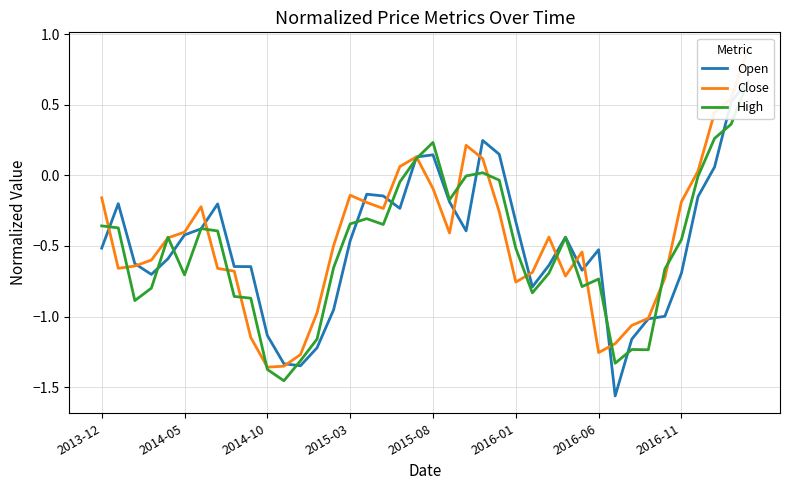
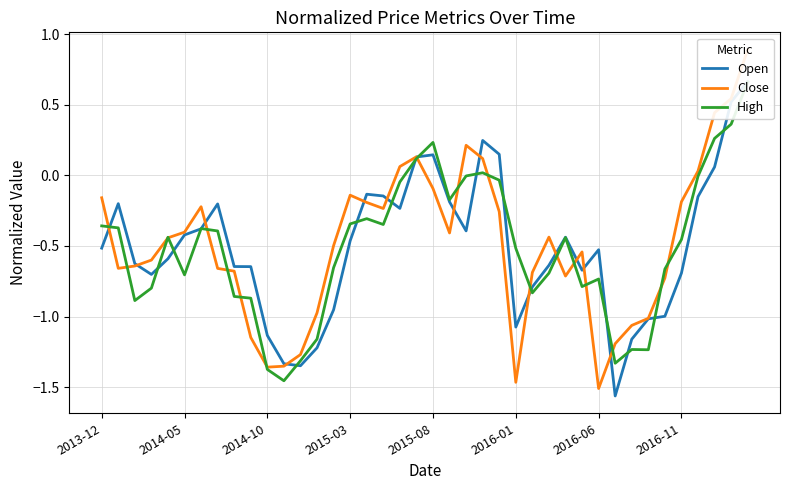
Open, 2016-01: -0.33 -> -1.07
Close, 2016-01: -0.76 -> -1.47
Close, 2016-06: -1.26 -> -1.51
